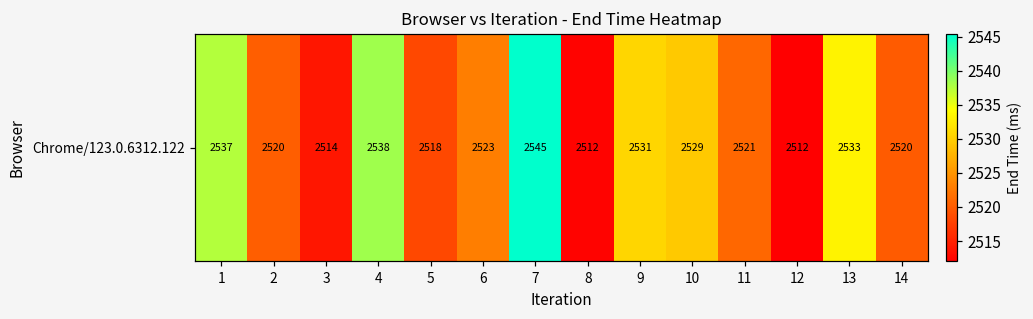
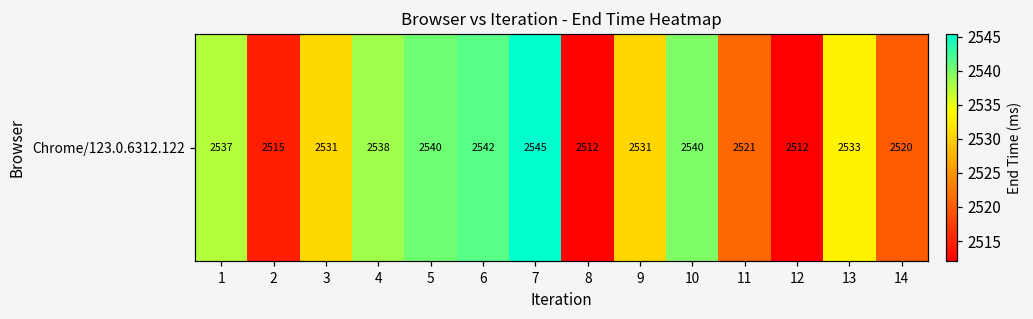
Chrome/123.0.6312.122, 2: 2520 -> 2515
Chrome/123.0.6312.122, 3: 2514 -> 2531
Chrome/123.0.6312.122, 5: 2518 -> 2540
Chrome/123.0.6312.122, 6: 2523 -> 2542
Chrome/123.0.6312.122, 10: 2529 -> 2540
